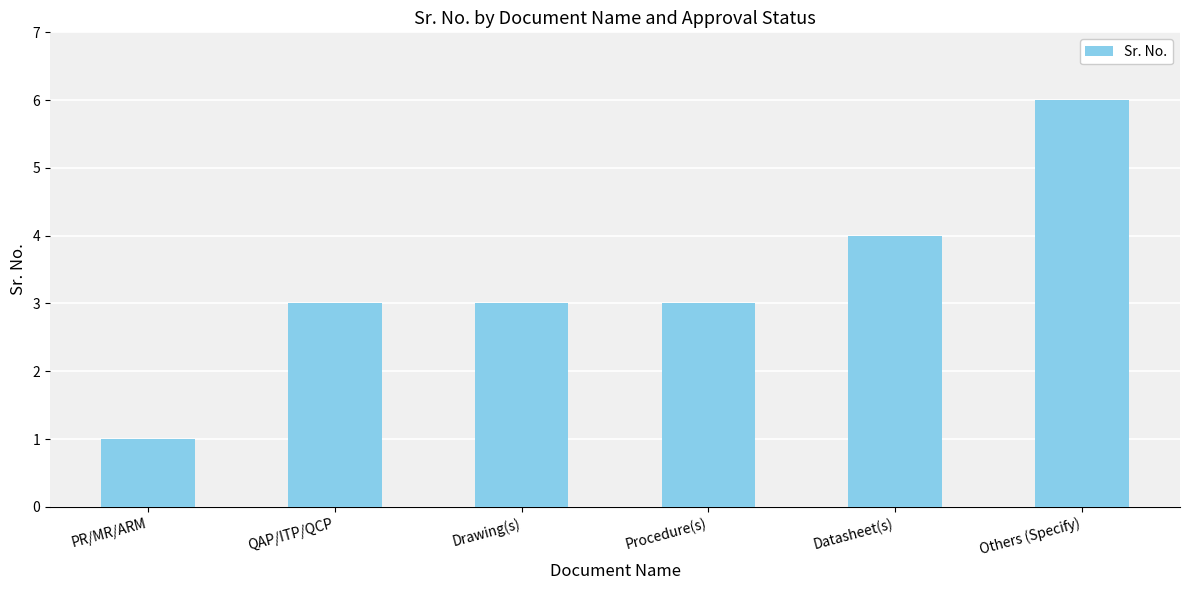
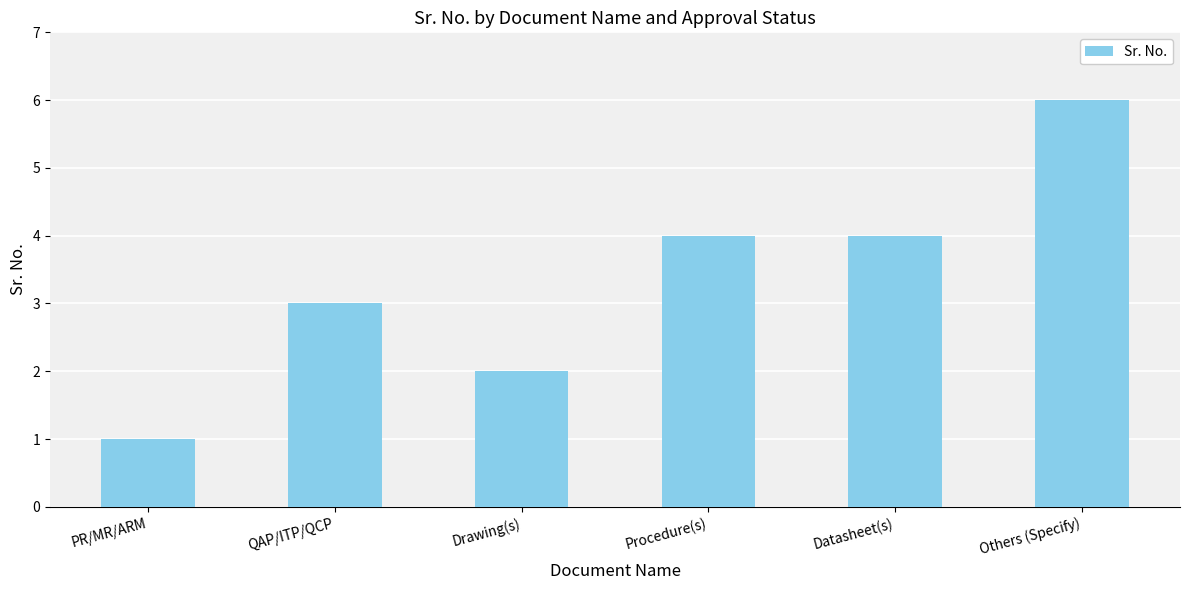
Drawing(s): 3 -> 2
Procedure(s): 3 -> 4
